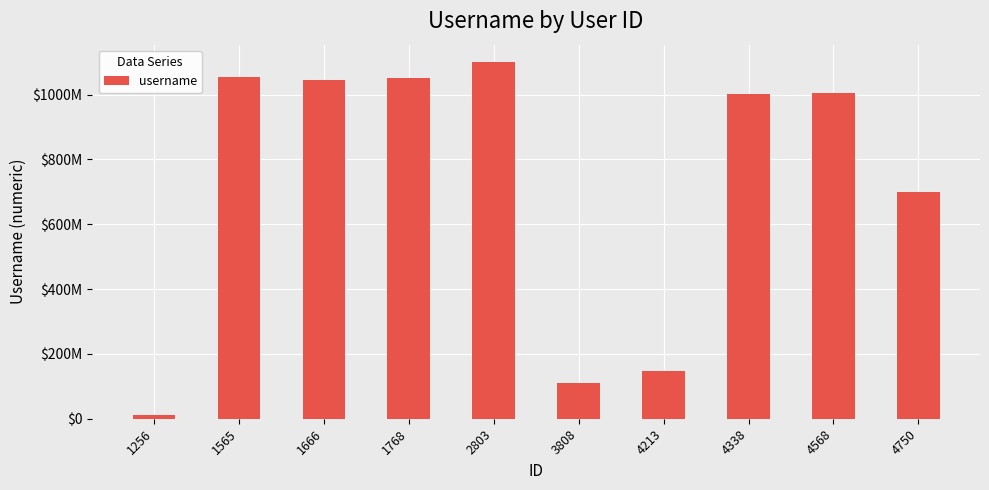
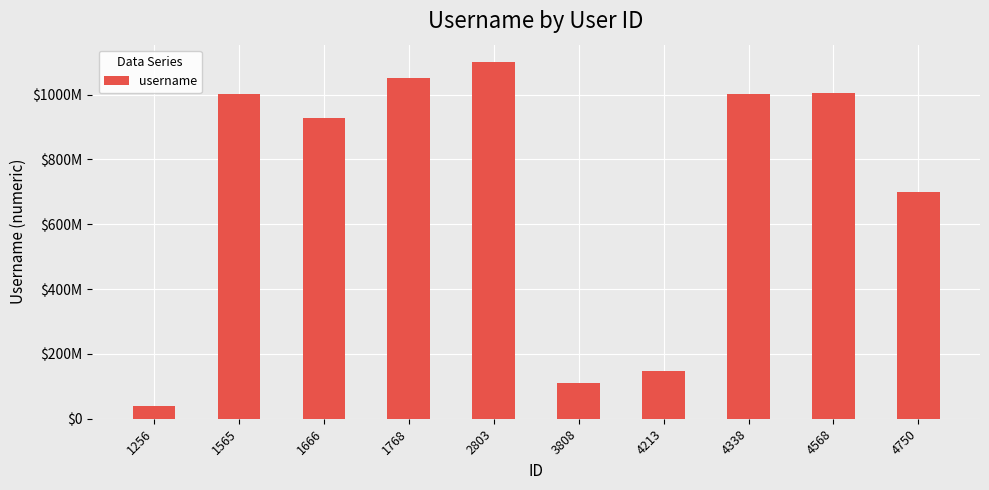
1256: $10000000 -> $40000000
1565: $1050000000 -> $1000000000
1666: $1050000000 -> $930000000
